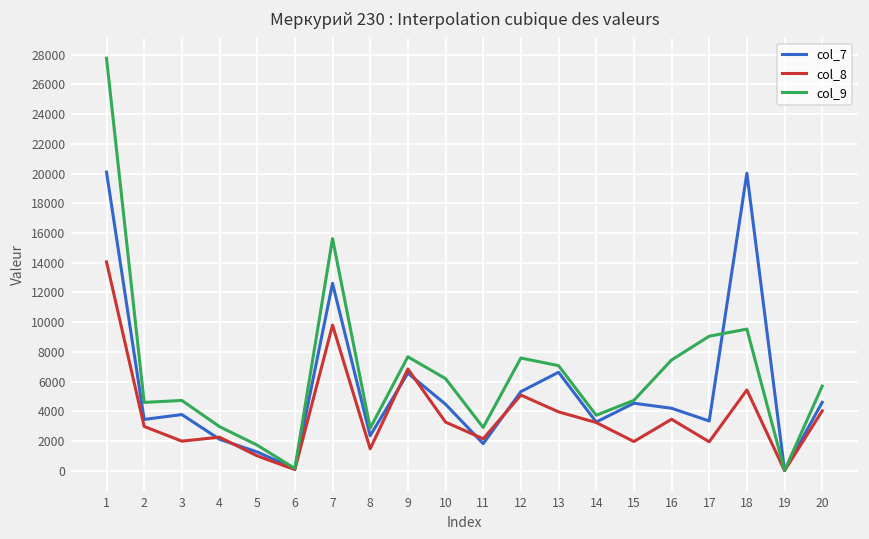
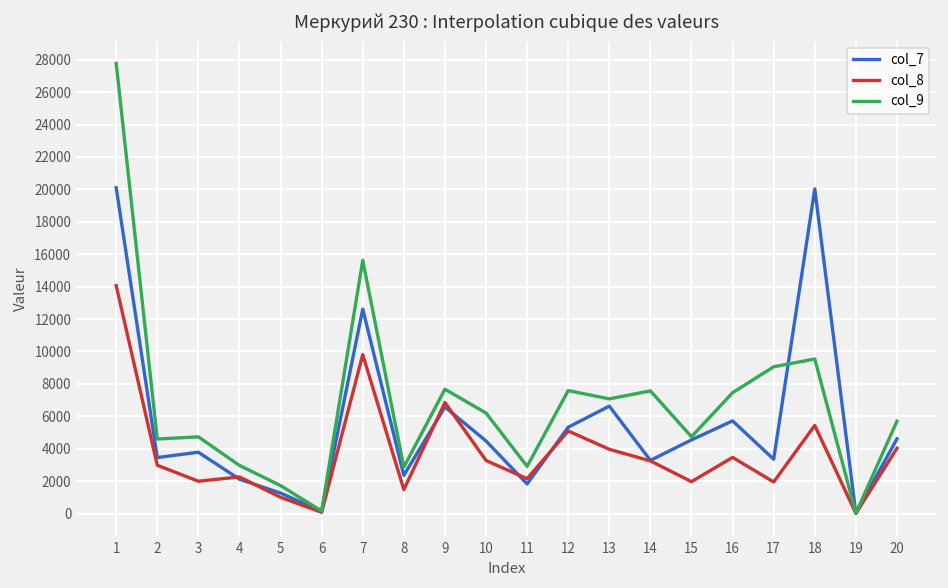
col_9, 14: 3700 -> 7600
col_7, 16: 4200 -> 5700
